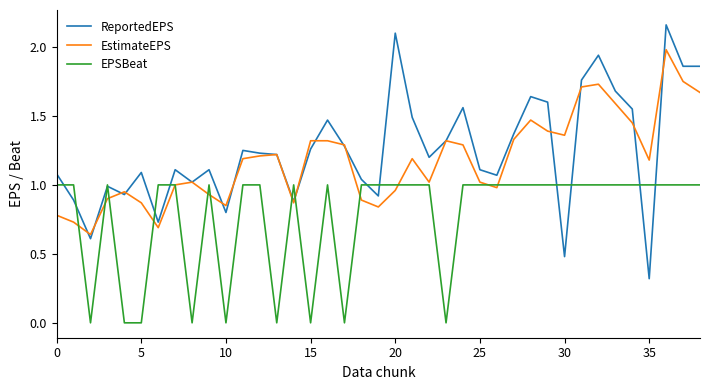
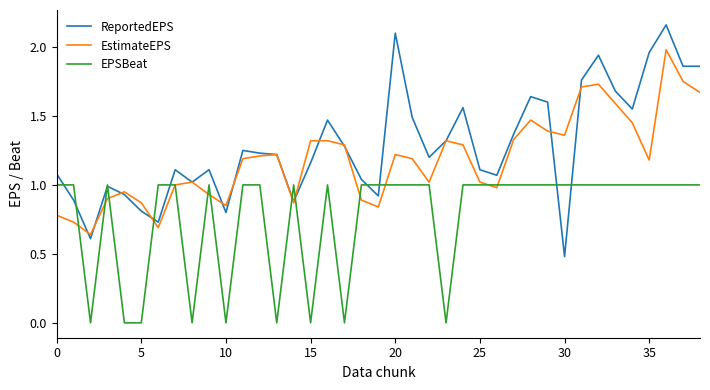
ReportedEPS, 5: 1.09 -> 0.81
ReportedEPS, 15: 1.26 -> 1.16
EstimateEPS, 20: 0.96 -> 1.22
ReportedEPS, 35: 0.32 -> 1.96
